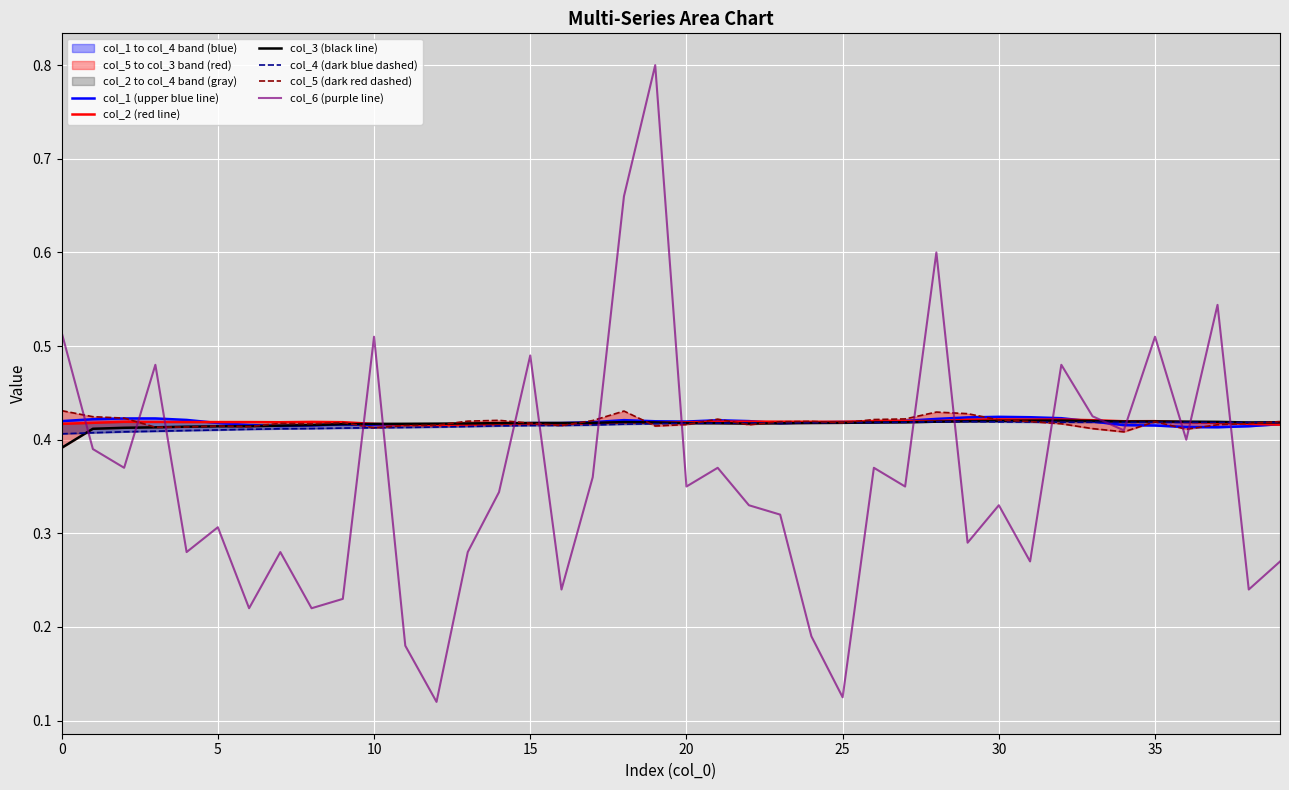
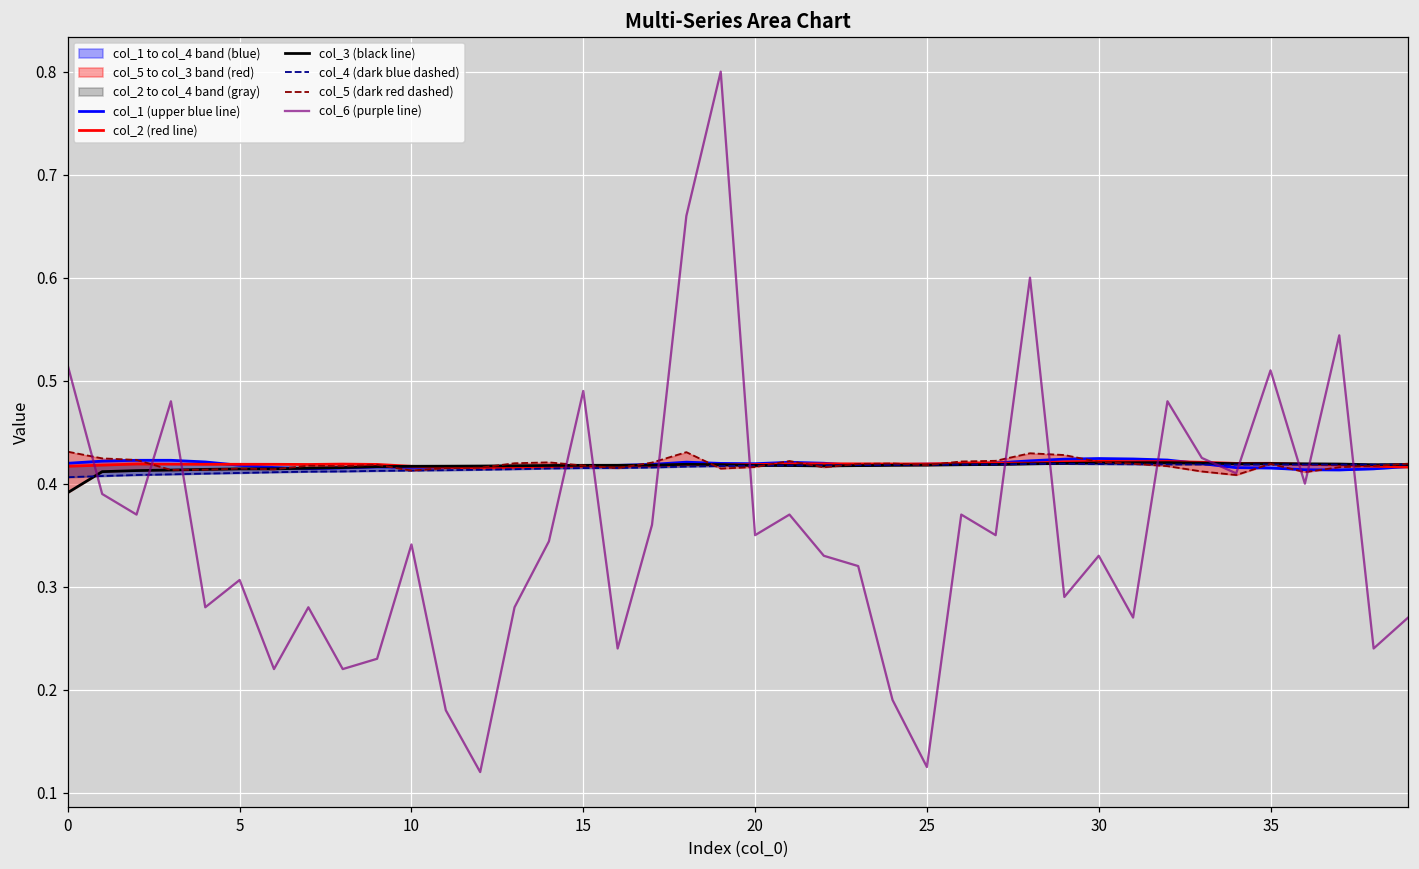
col_6 (purple line), 10: 0.51 -> 0.34
